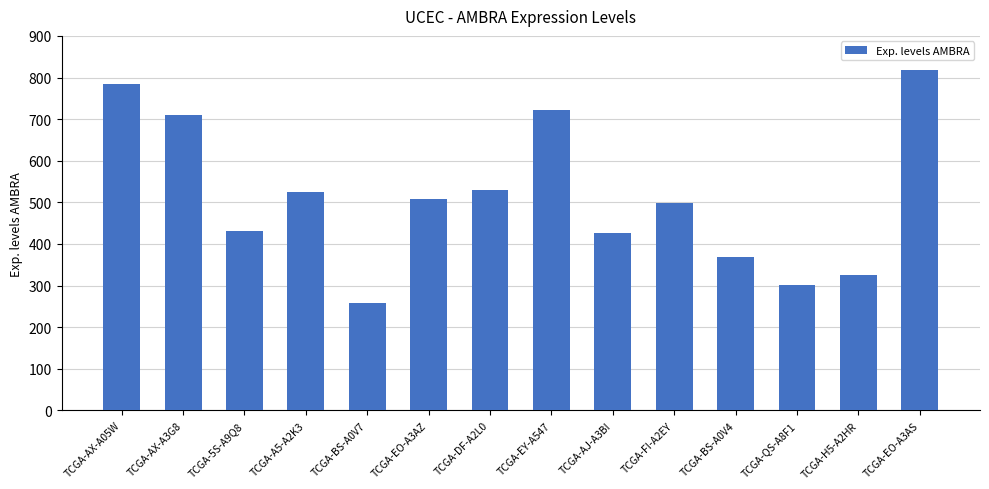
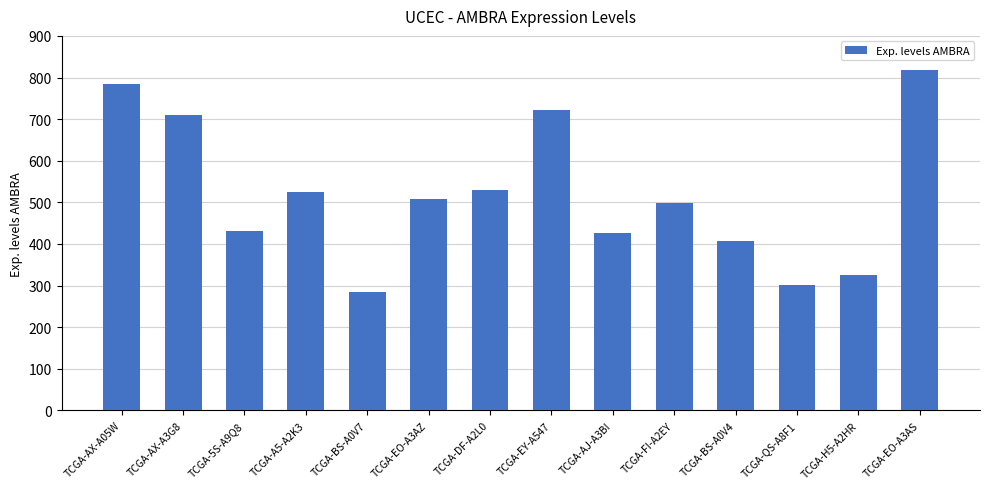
TCGA-BS-A0V7: 260 -> 280
TCGA-BS-A0V4: 370 -> 410
